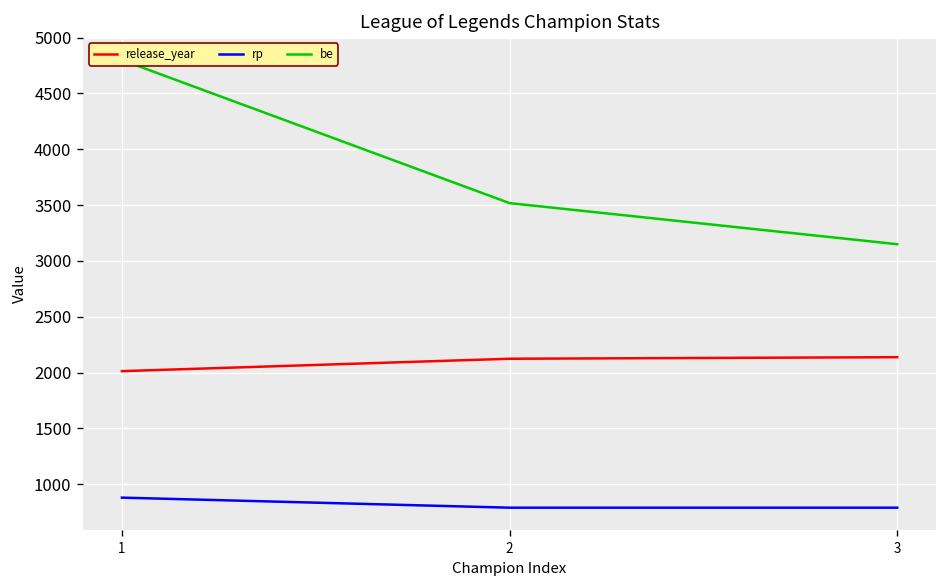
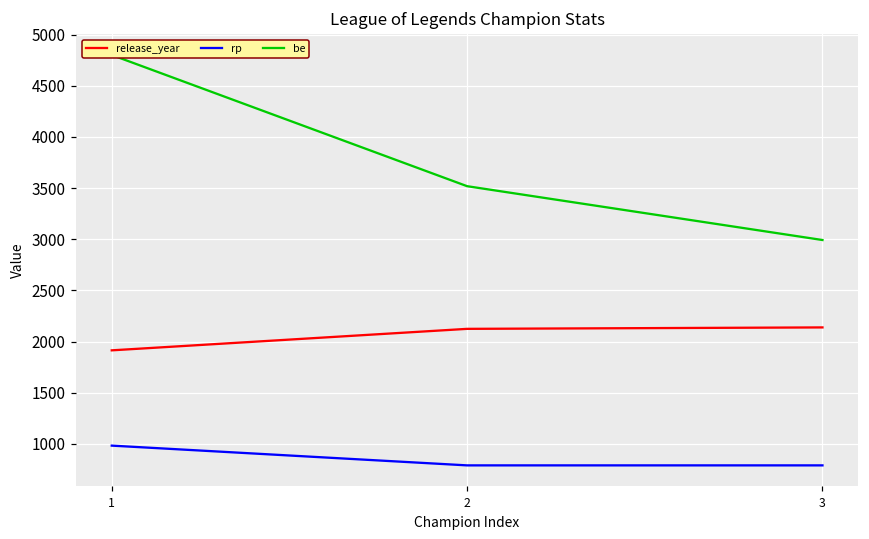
release_year, 1: 2000 -> 1900
rp, 1: 900 -> 1000
be, 3: 3200 -> 3000
